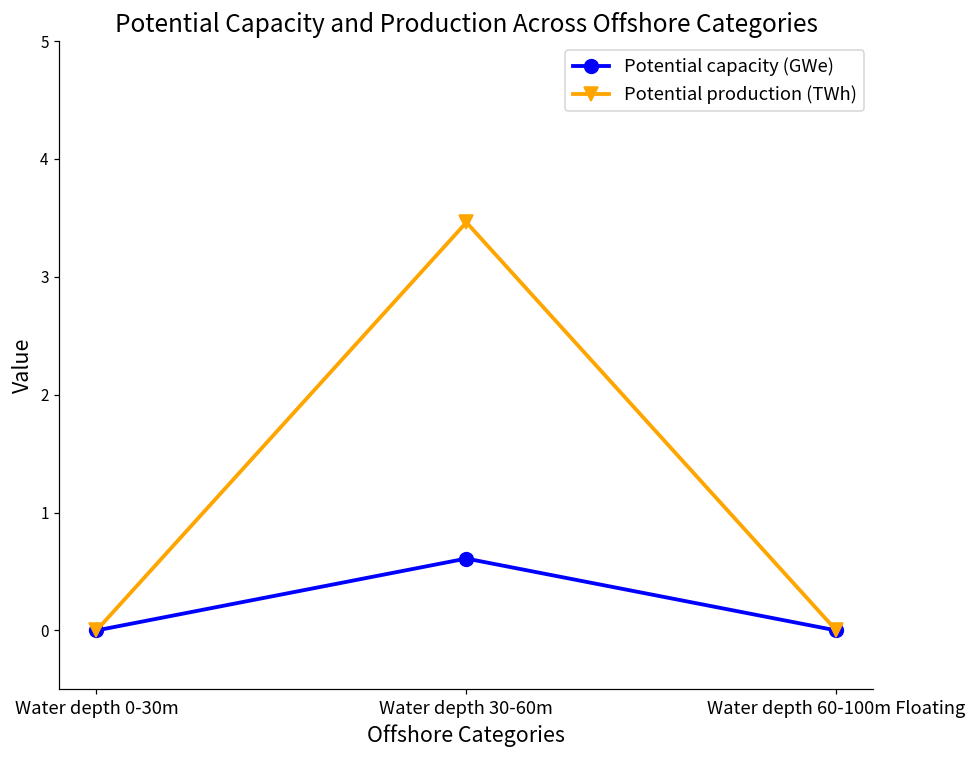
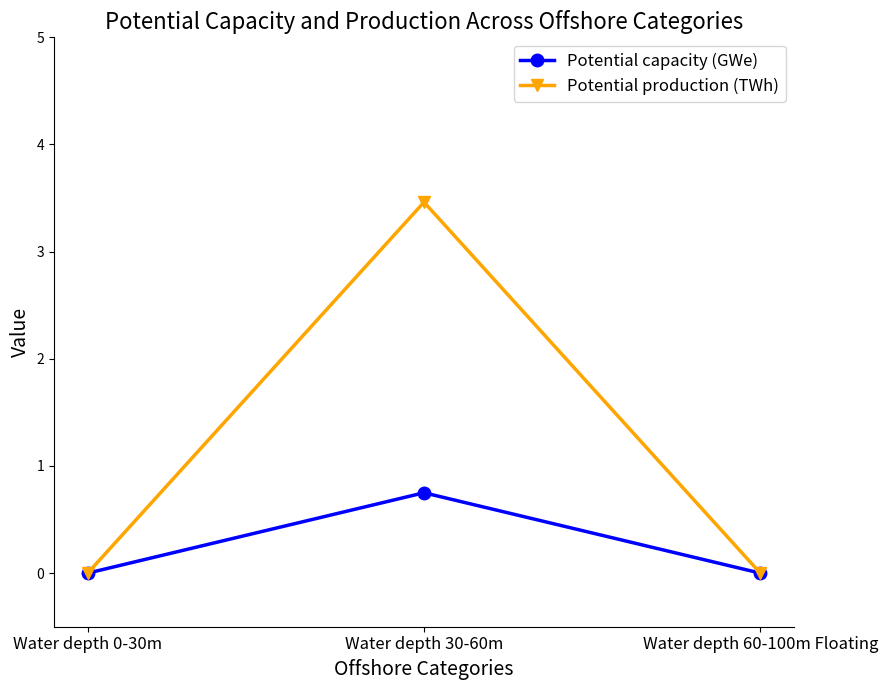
Potential capacity (GWe), Water depth 30-60m: 0.61 -> 0.75
